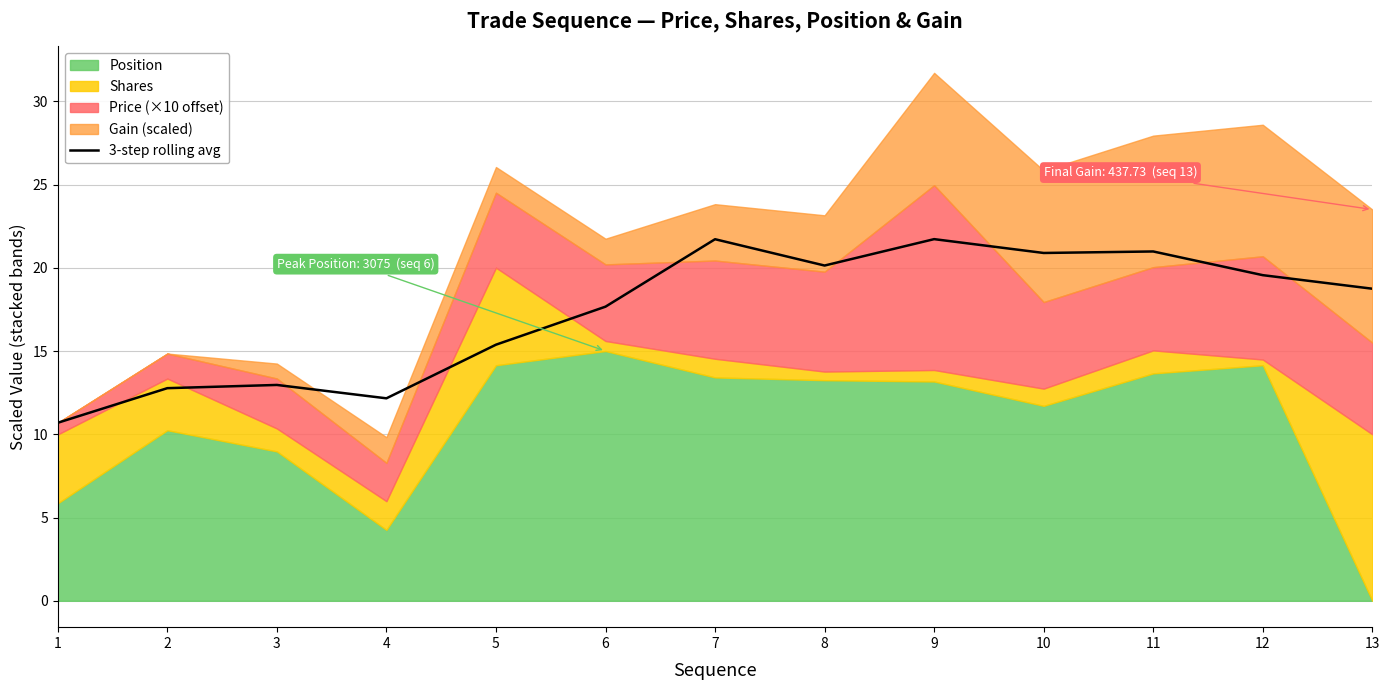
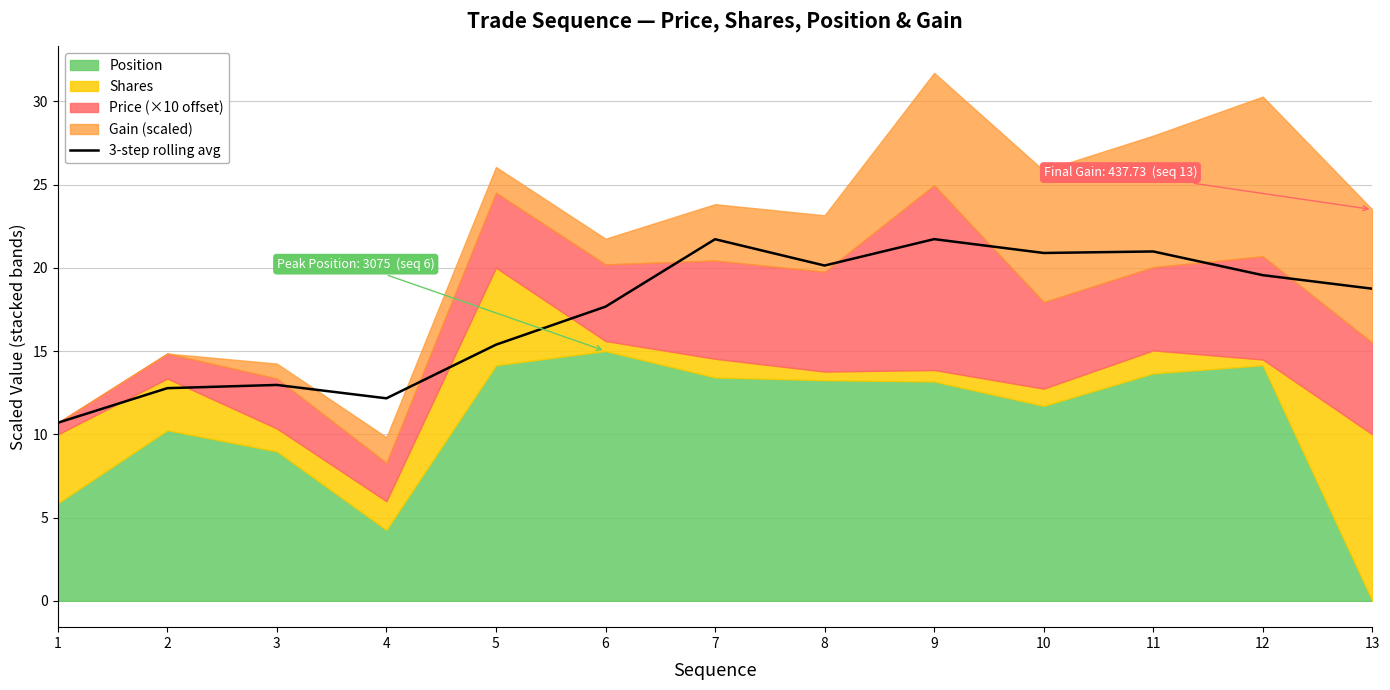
Gain (scaled), 12: 7.9 -> 9.6
